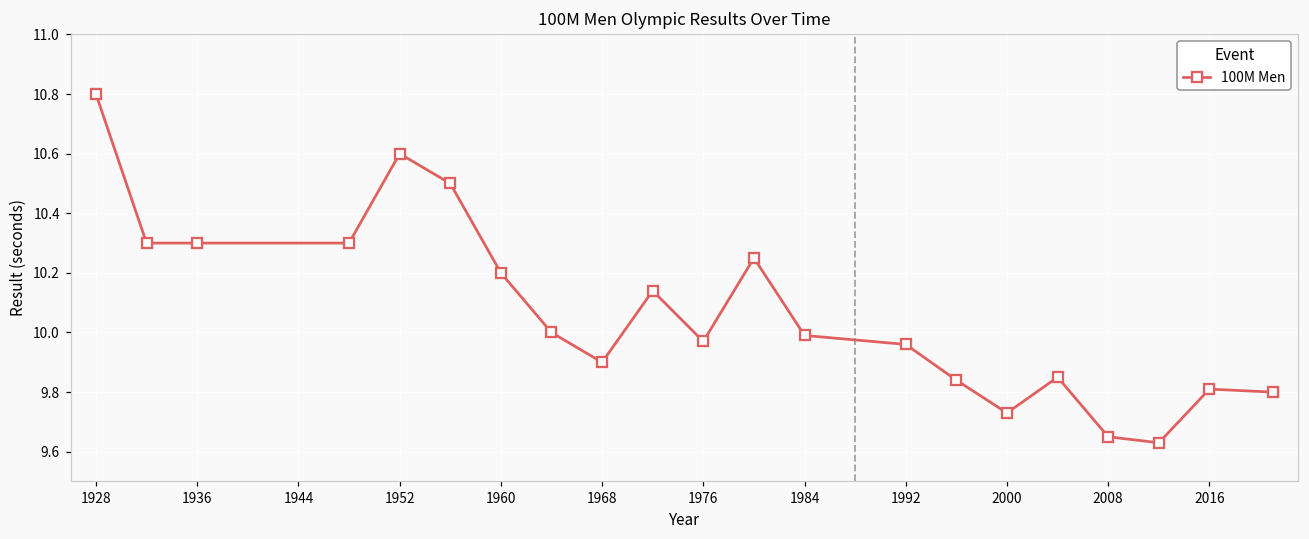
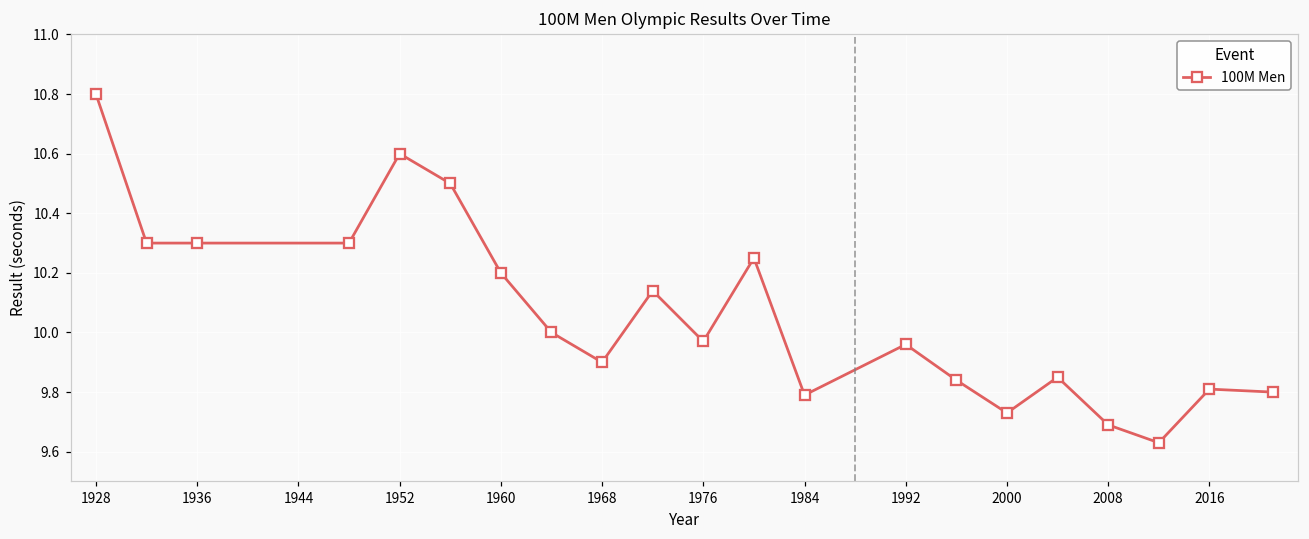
1984: 9.99 -> 9.79
2008: 9.65 -> 9.69
